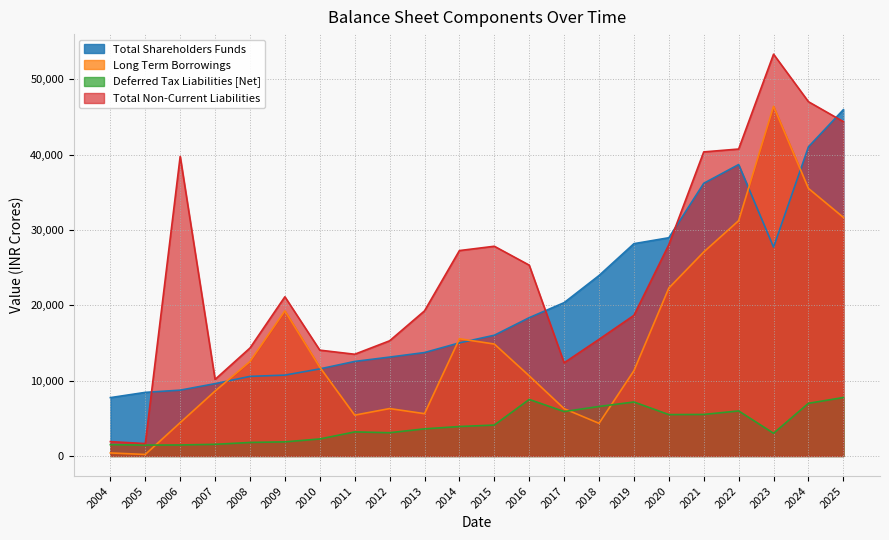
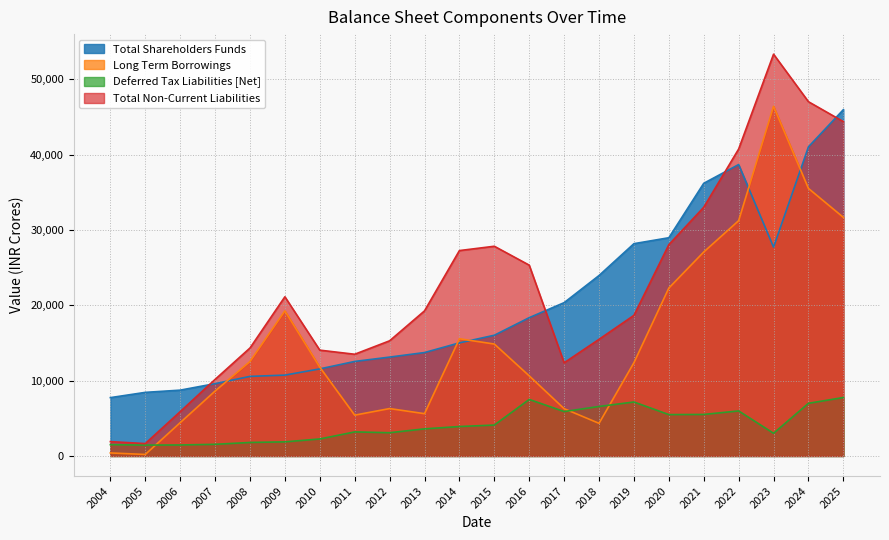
Total Non-Current Liabilities, 2006: 40,000 -> 6,000
Long Term Borrowings, 2019: 11,000 -> 12,000
Total Non-Current Liabilities, 2021: 40,000 -> 33,000
